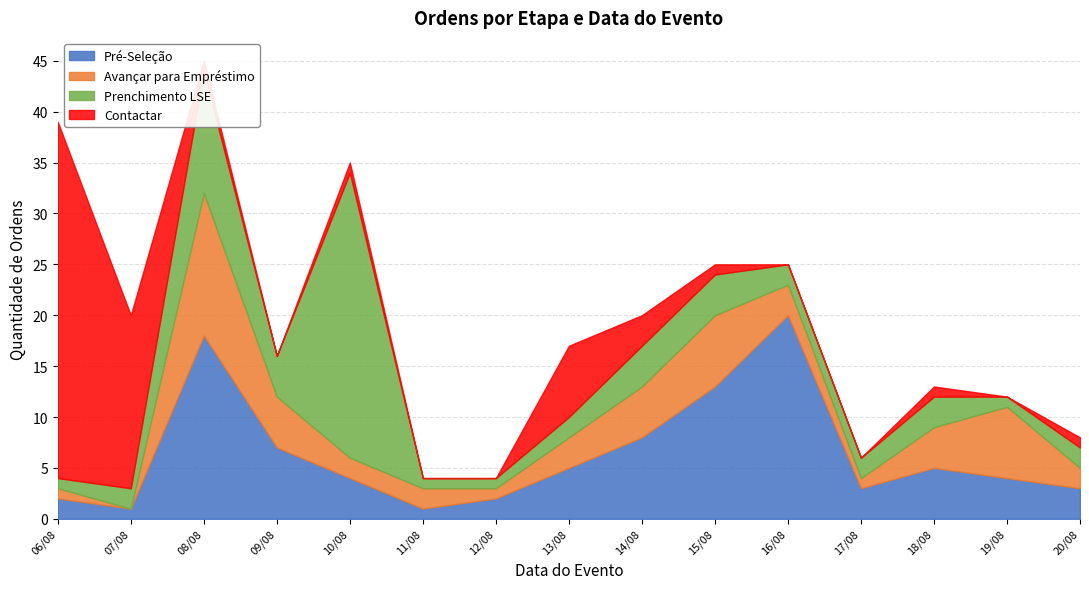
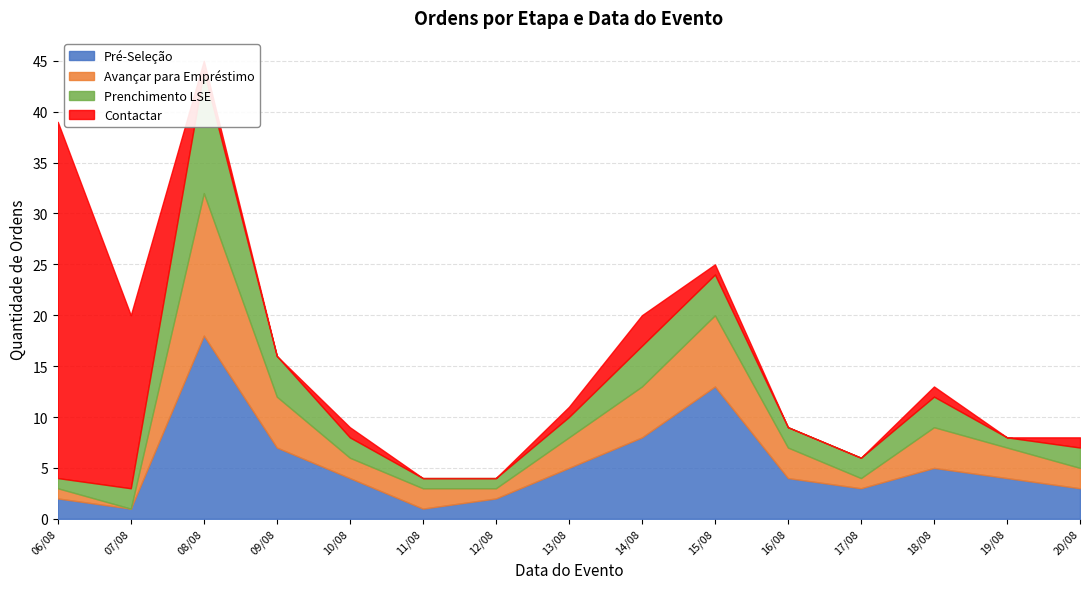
Prenchimento LSE, 10/08: 28 -> 2
Contactar, 13/08: 7 -> 1
Pré-Seleção, 16/08: 20 -> 4
Avançar para Empréstimo, 19/08: 7 -> 3
